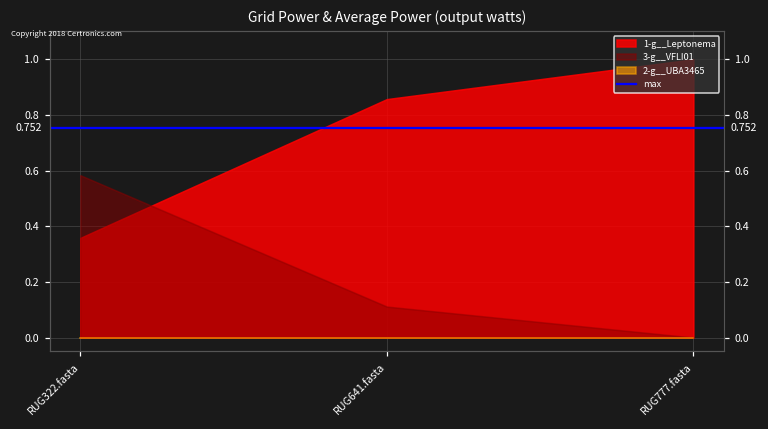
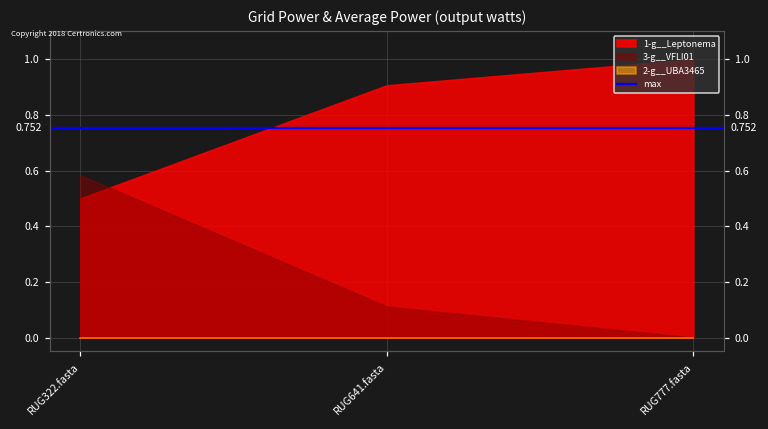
1-g__Leptonema, RUG322.fasta: 0.36 -> 0.50
1-g__Leptonema, RUG641.fasta: 0.86 -> 0.91
